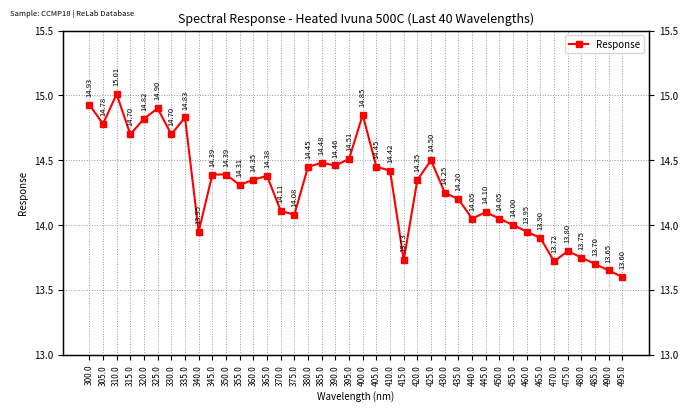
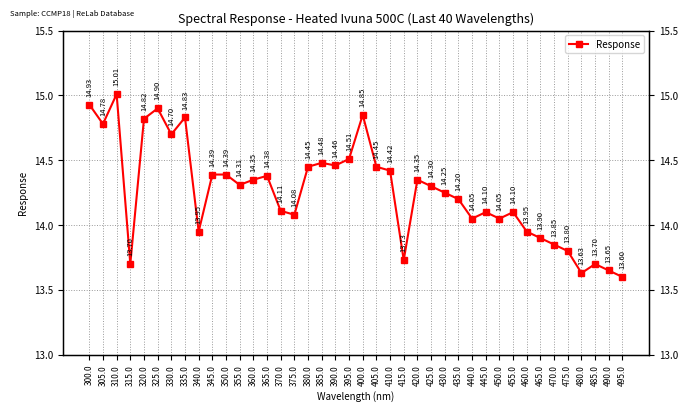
315.0: 14.70 -> 13.70
425.0: 14.50 -> 14.30
455.0: 14.00 -> 14.10
470.0: 13.72 -> 13.85
480.0: 13.75 -> 13.63
